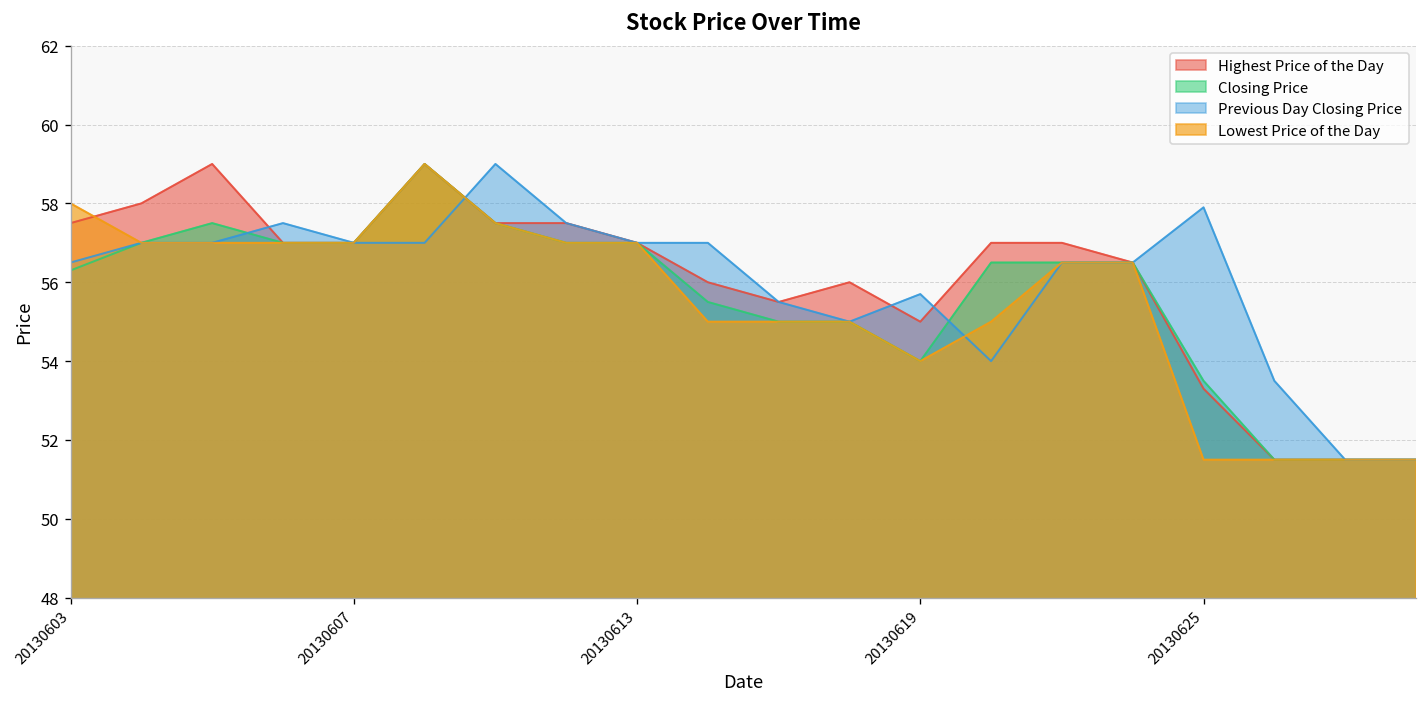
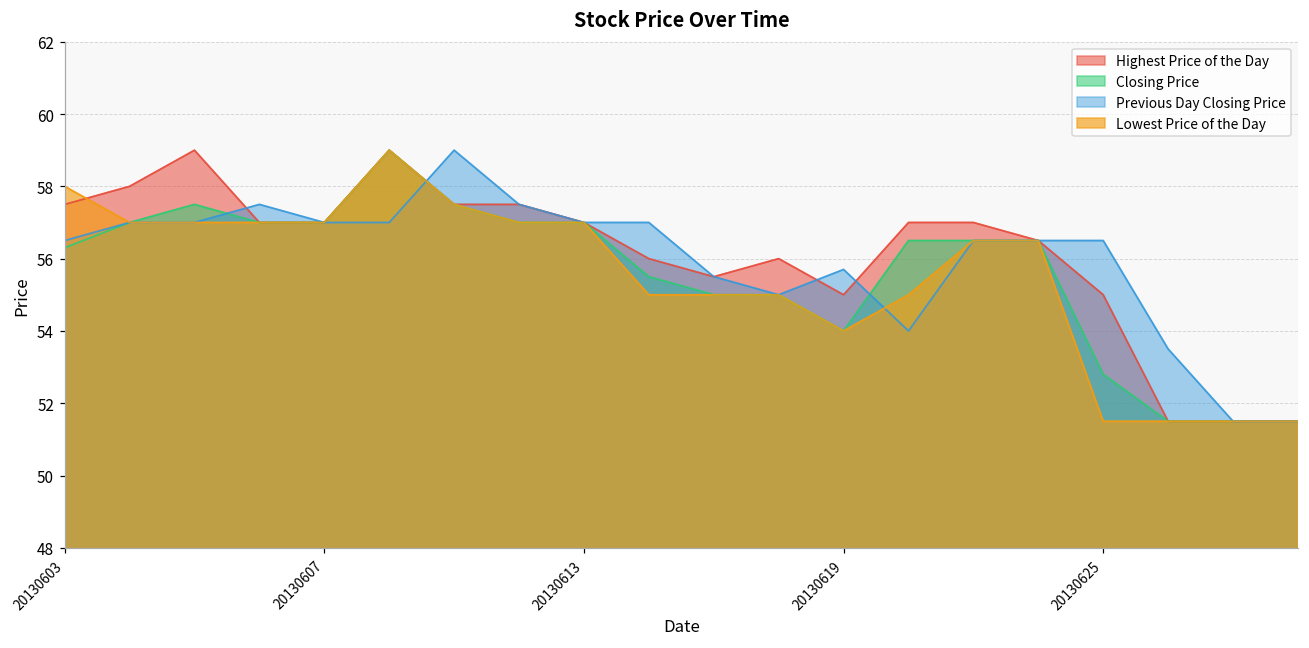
Highest Price of the Day, 20130625: 53.3 -> 55.0
Closing Price, 20130625: 53.5 -> 52.8
Previous Day Closing Price, 20130625: 57.9 -> 56.5
